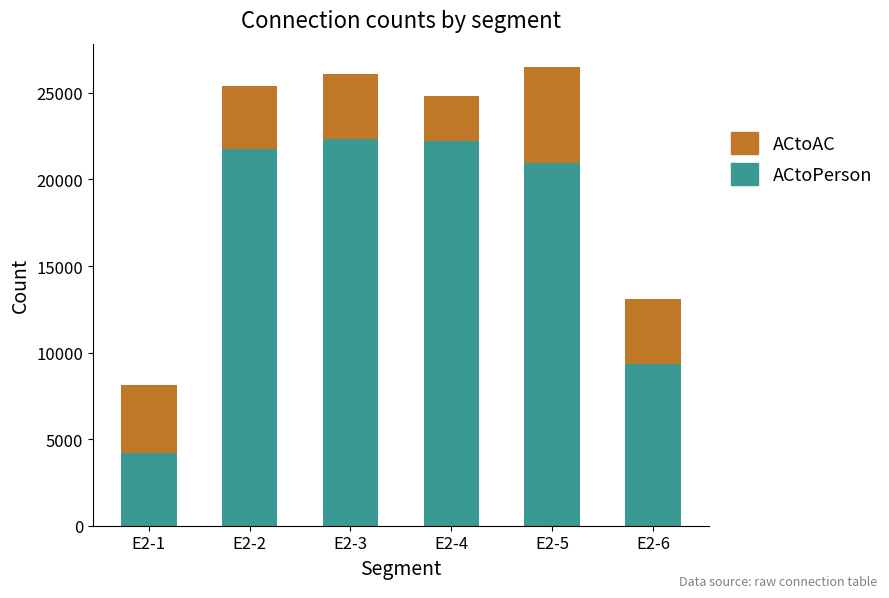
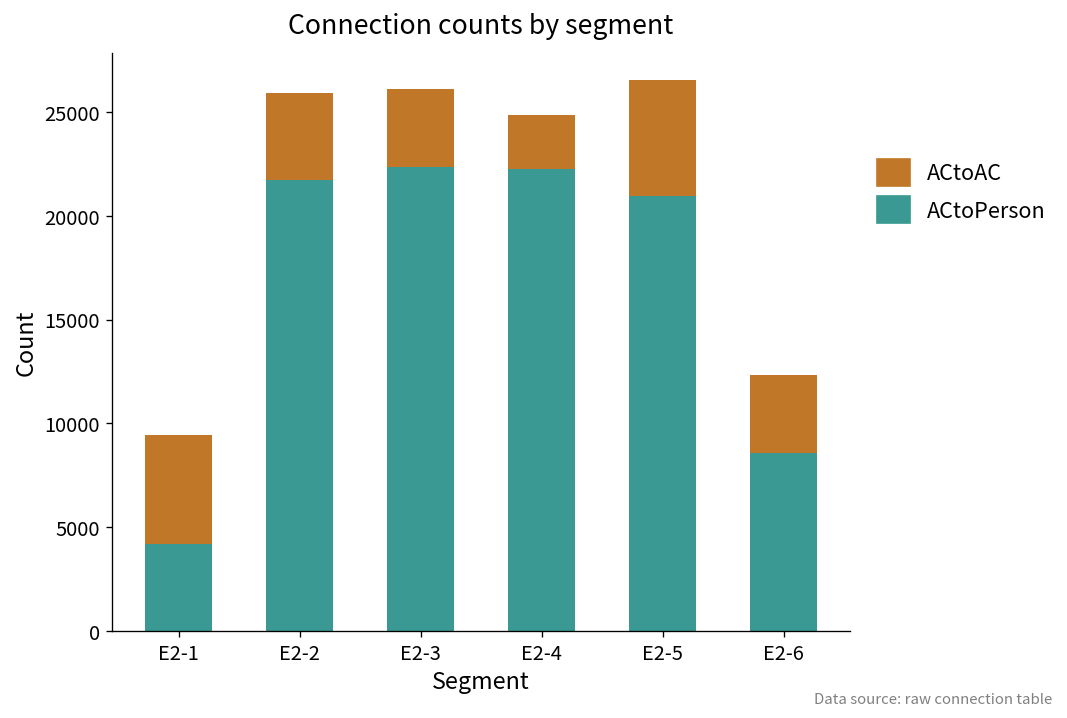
ACtoAC, E2-1: 3900 -> 5300
ACtoAC, E2-2: 3600 -> 4200
ACtoPerson, E2-6: 9300 -> 8600
